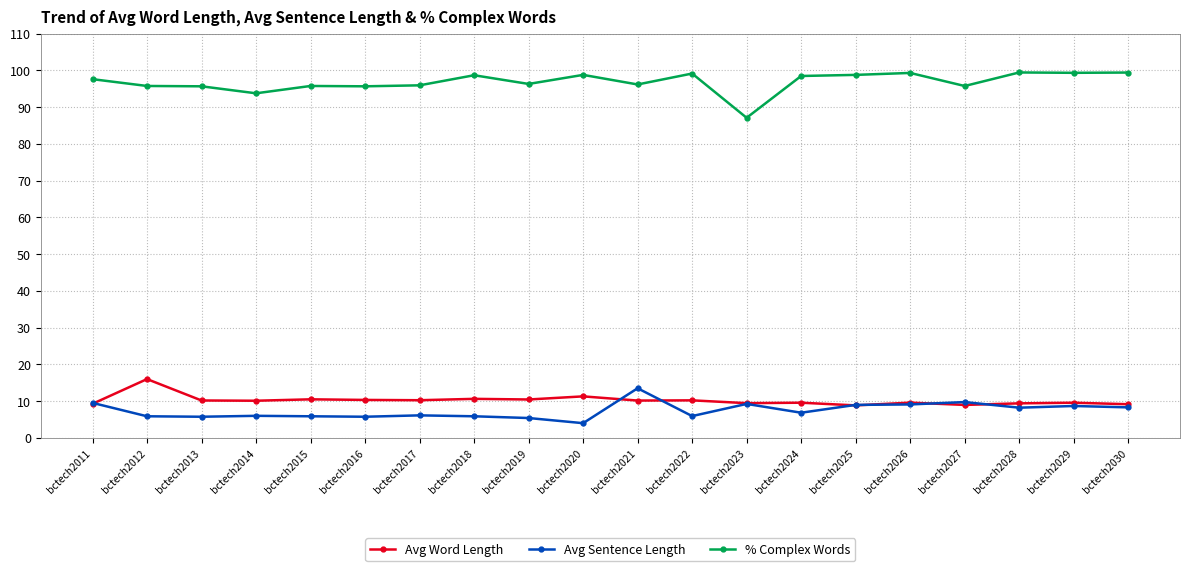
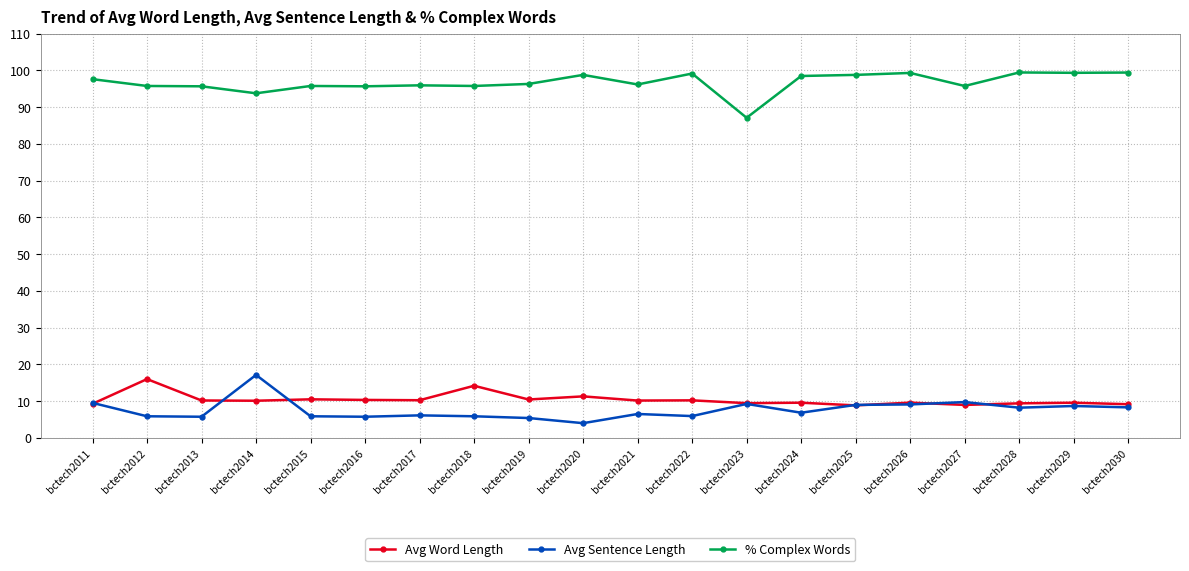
Avg Sentence Length, bctech2014: 6 -> 17
Avg Word Length, bctech2018: 11 -> 14
% Complex Words, bctech2018: 99 -> 96
Avg Sentence Length, bctech2021: 13 -> 6
